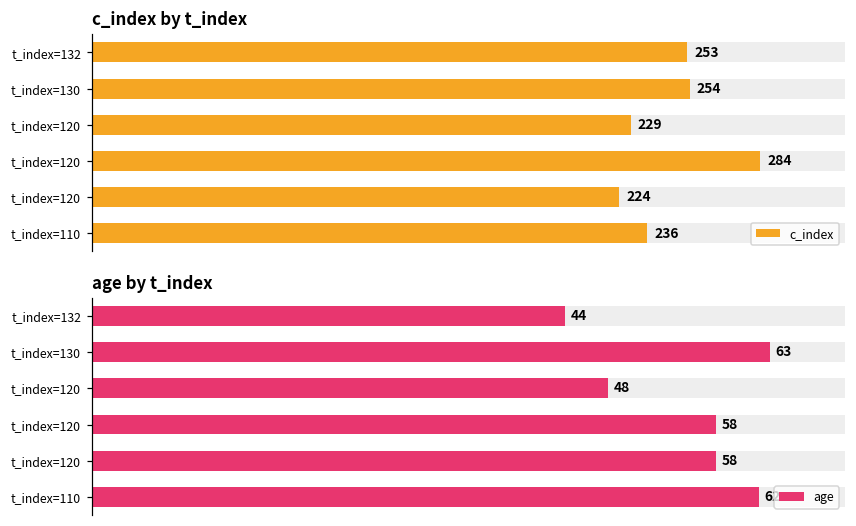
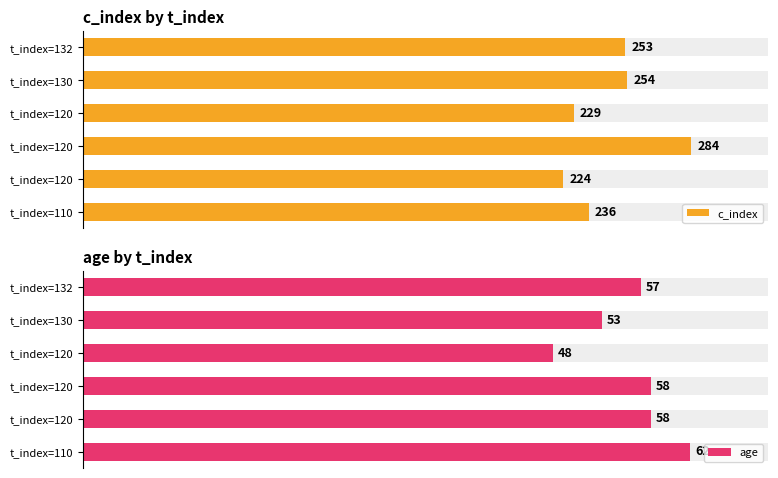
age by t_index, age, t_index=132: 44 -> 57
age by t_index, age, t_index=130: 63 -> 53
